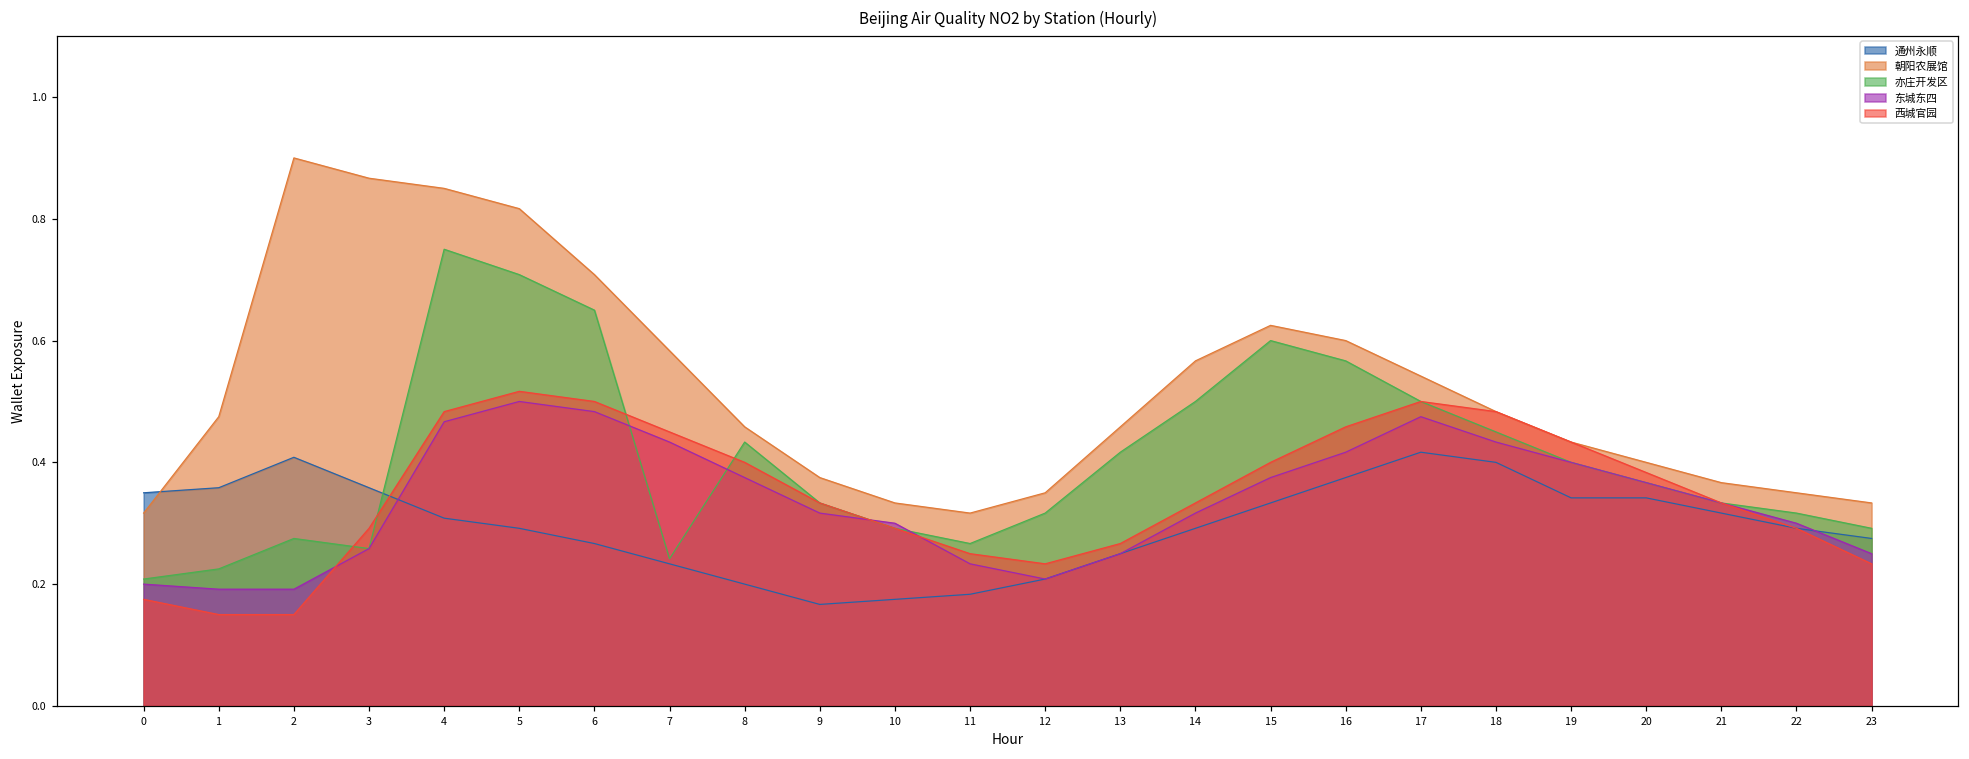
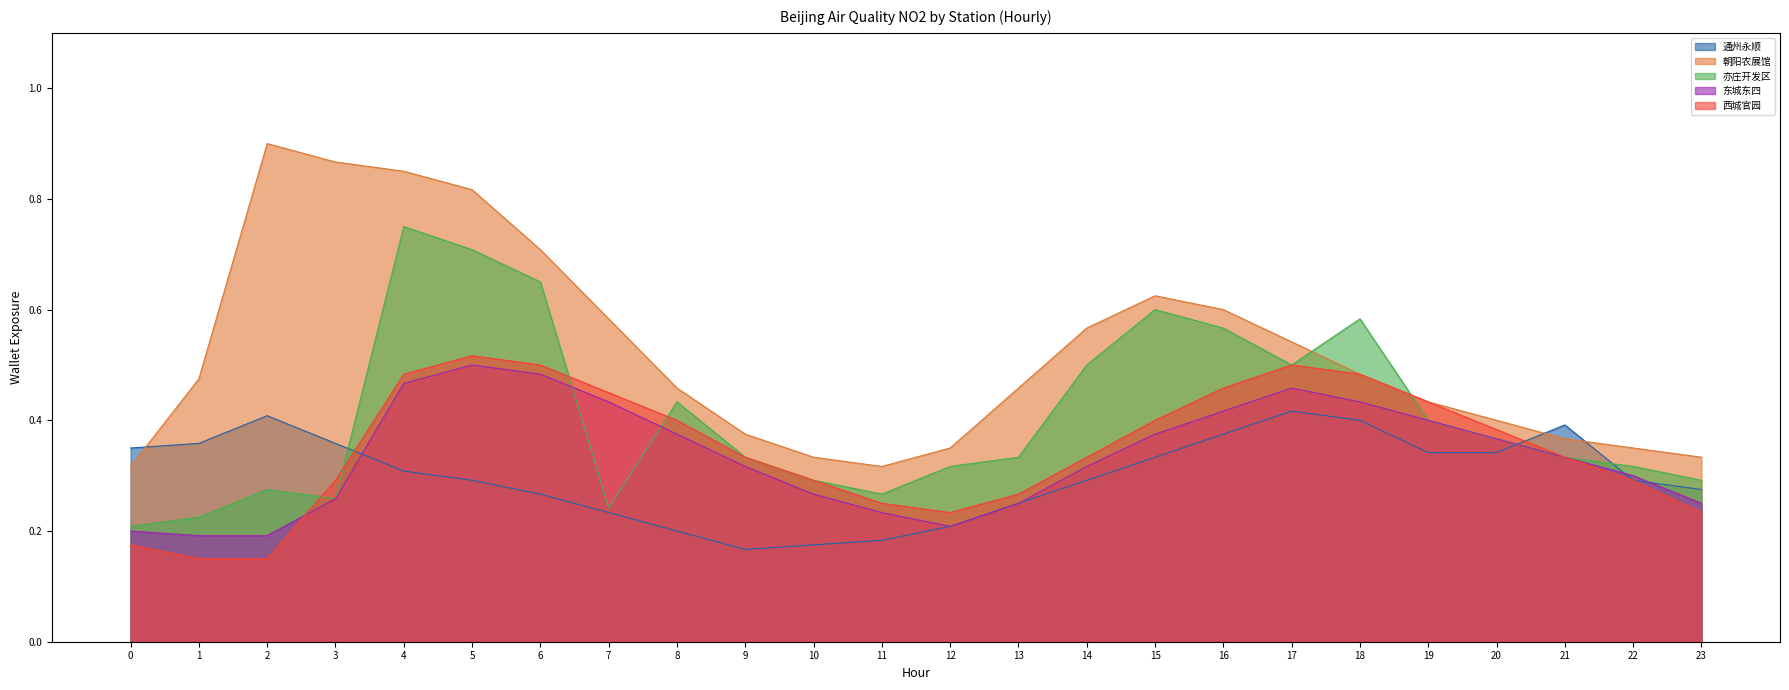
东城东四, 10: 0.30 -> 0.27
亦庄开发区, 13: 0.42 -> 0.33
东城东四, 17: 0.48 -> 0.46
亦庄开发区, 18: 0.45 -> 0.58
通州永顺, 21: 0.32 -> 0.39
